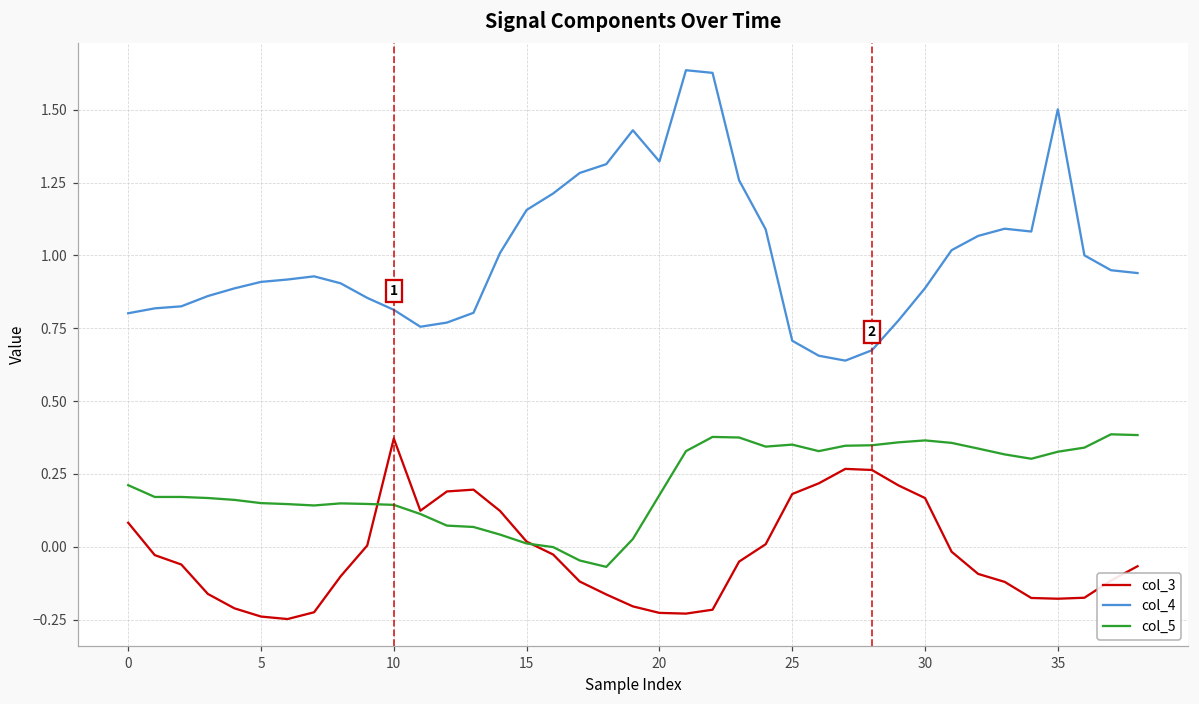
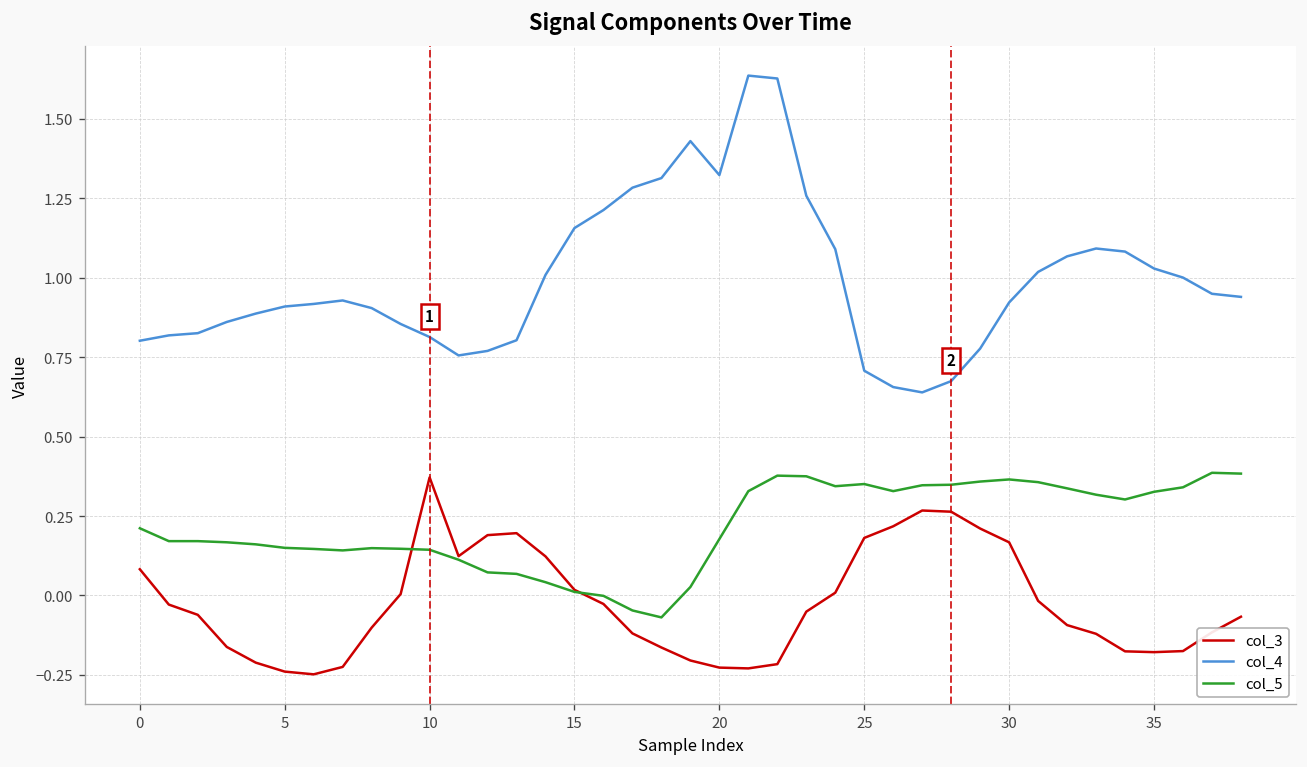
col_4, 30: 0.89 -> 0.92
col_4, 35: 1.50 -> 1.03
